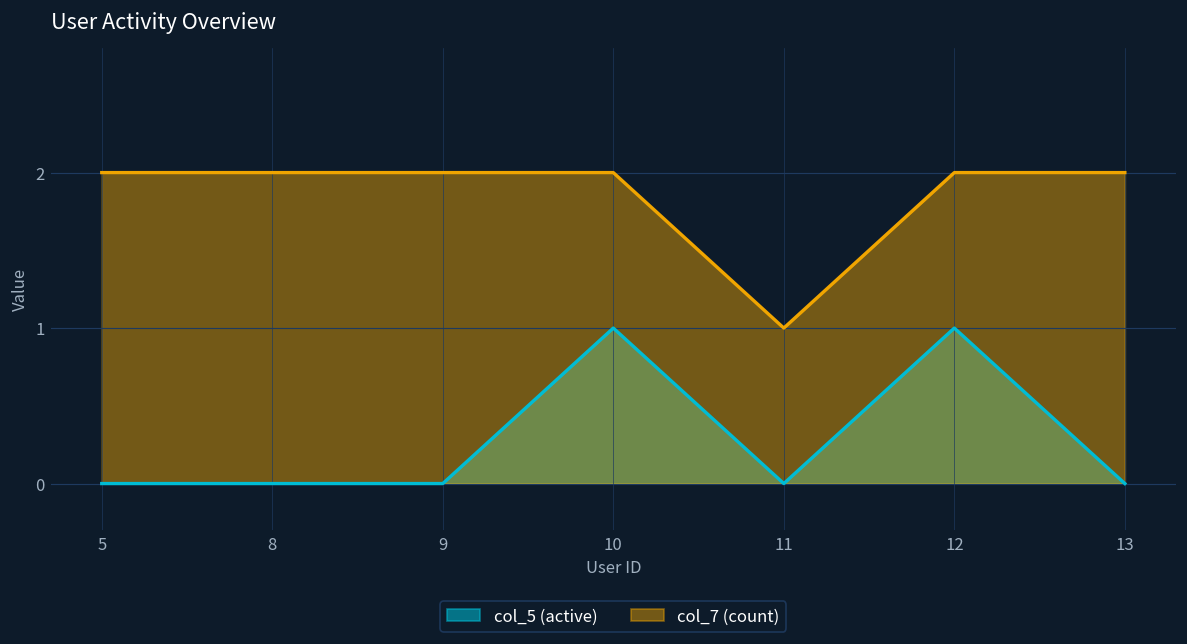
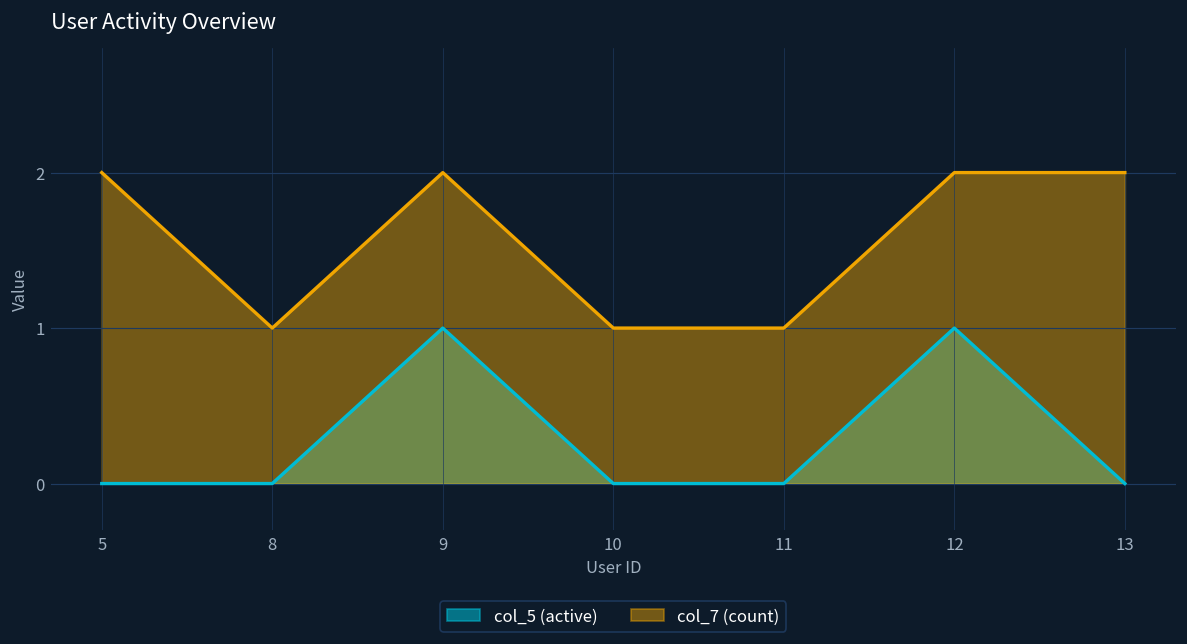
col_7 (count), 8: 2 -> 1
col_5 (active), 9: 0 -> 1
col_5 (active), 10: 1 -> 0
col_7 (count), 10: 2 -> 1
